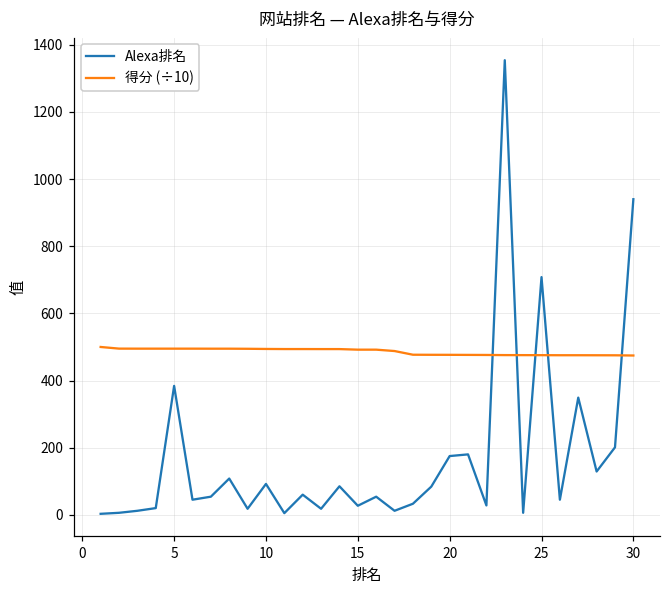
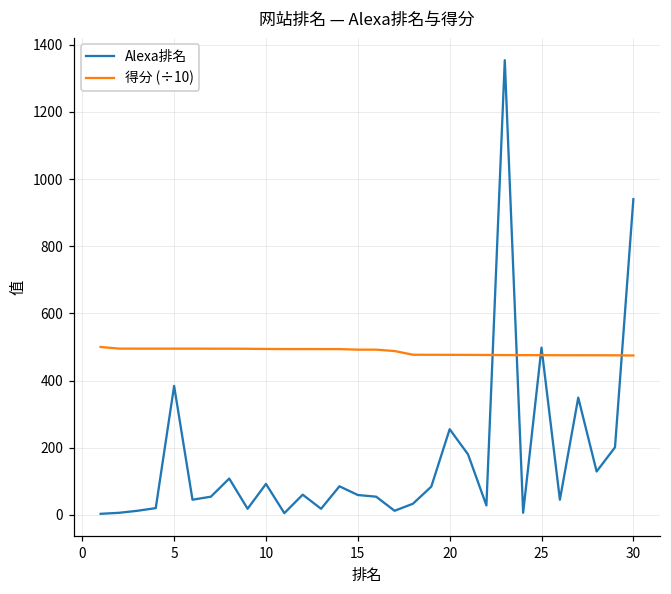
Alexa排名, 15: 30 -> 60
Alexa排名, 20: 180 -> 260
Alexa排名, 25: 710 -> 500
